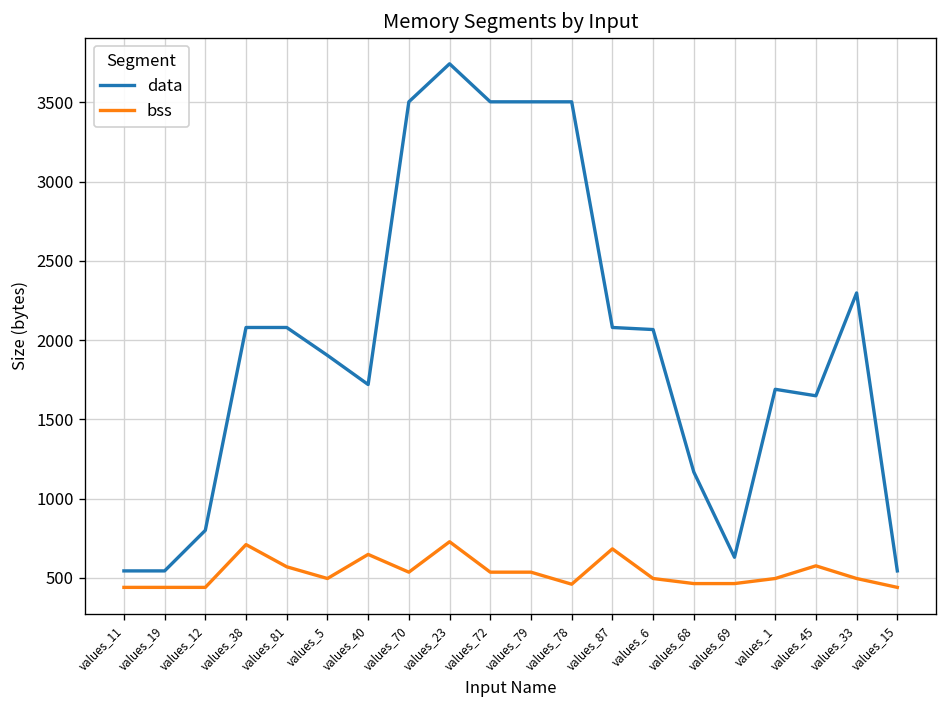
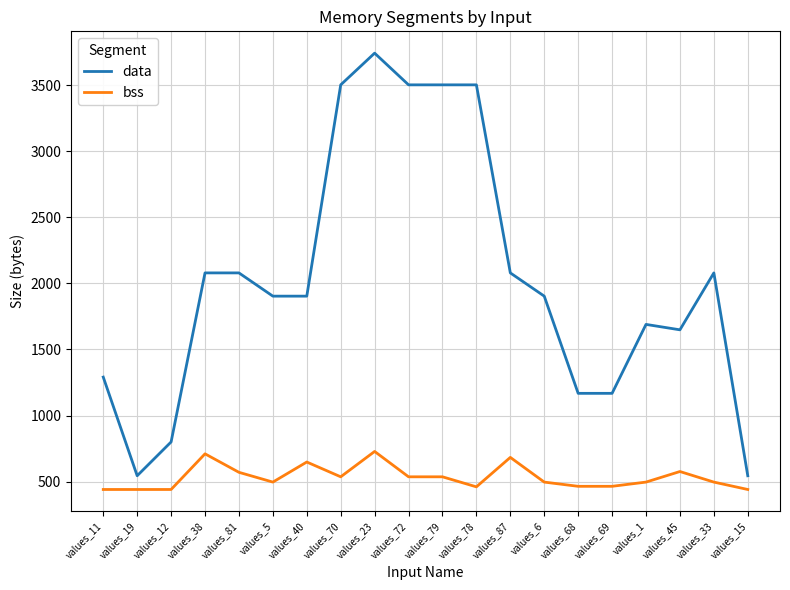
data, values_11: 540 -> 1290
data, values_40: 1720 -> 1900
data, values_6: 2070 -> 1900
data, values_69: 630 -> 1170
data, values_33: 2300 -> 2080
